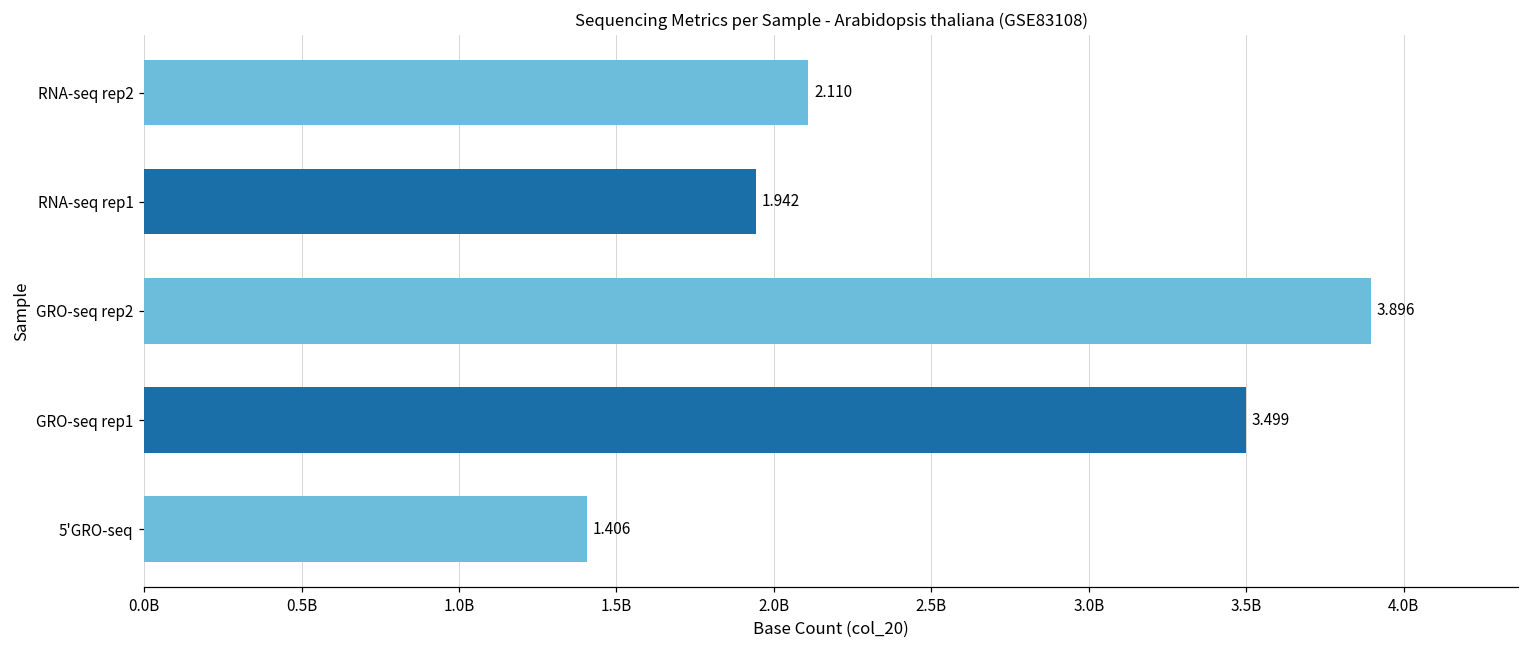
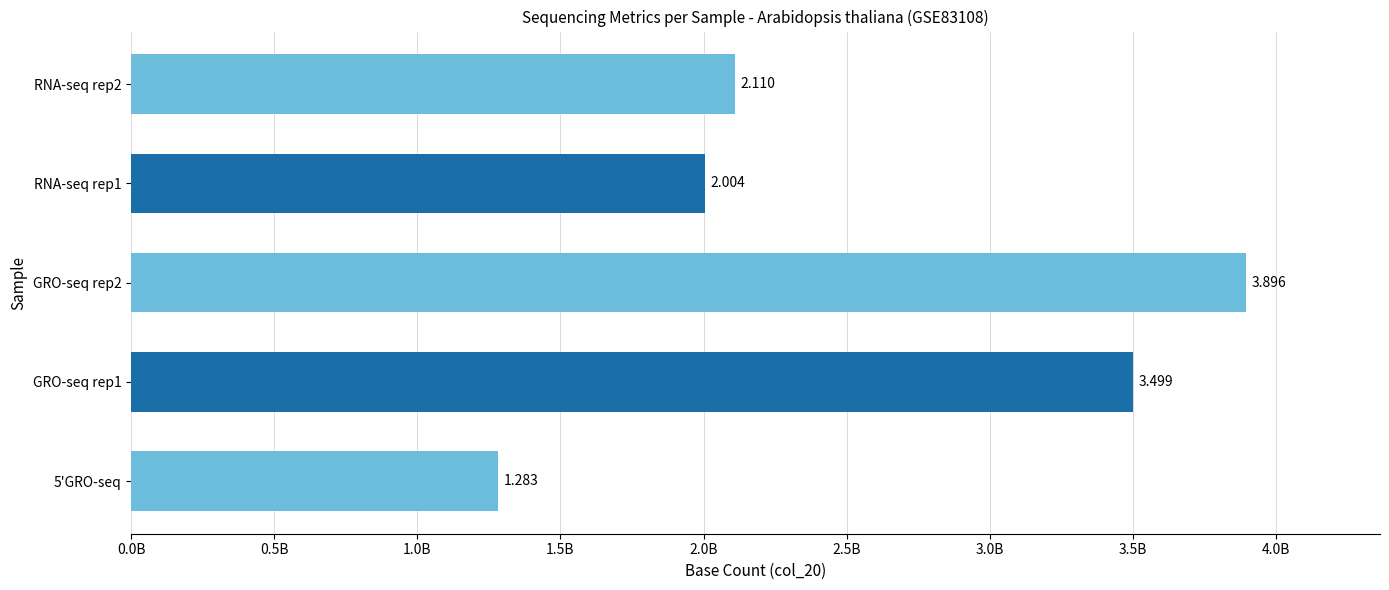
RNA-seq rep1: 1.942 -> 2.004
5'GRO-seq: 1.406 -> 1.283
